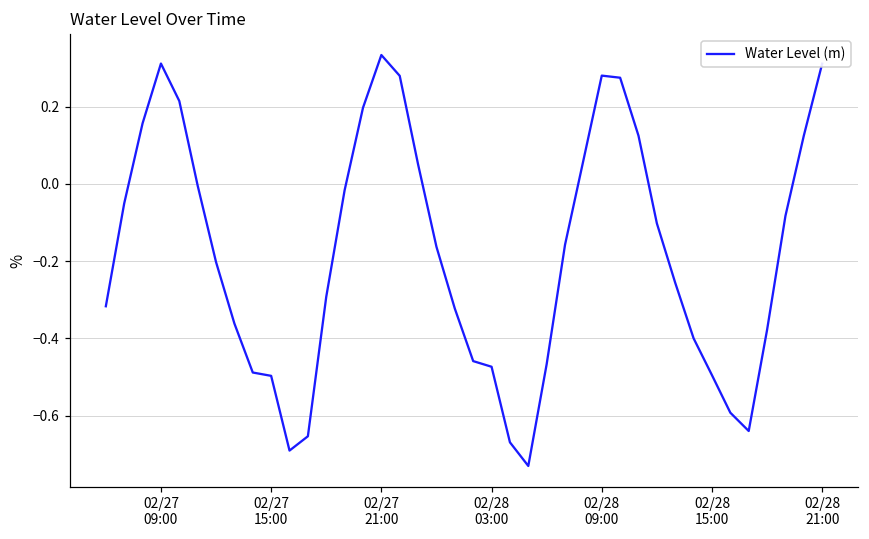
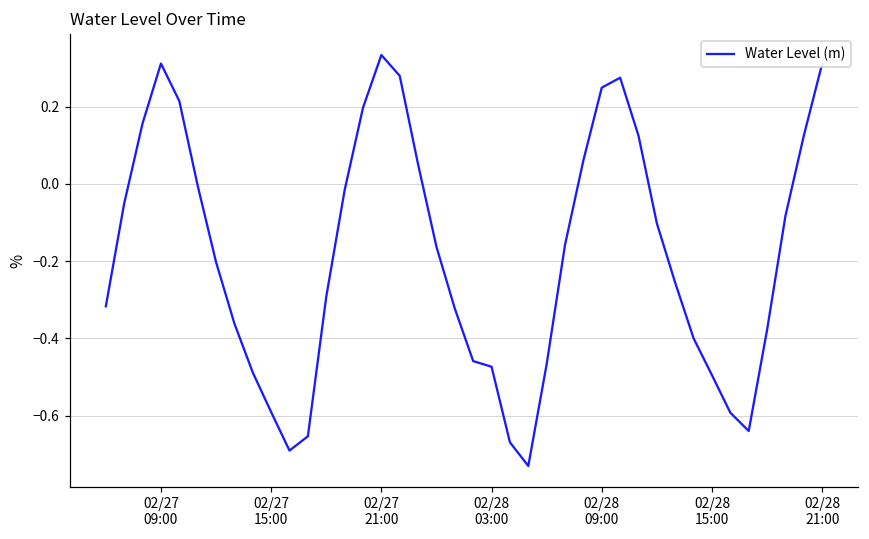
02/27 15:00: -0.50 -> -0.59
02/28 09:00: 0.28 -> 0.25
